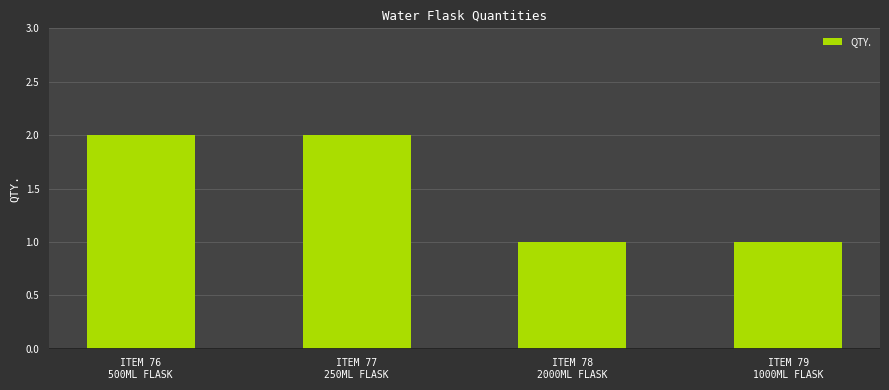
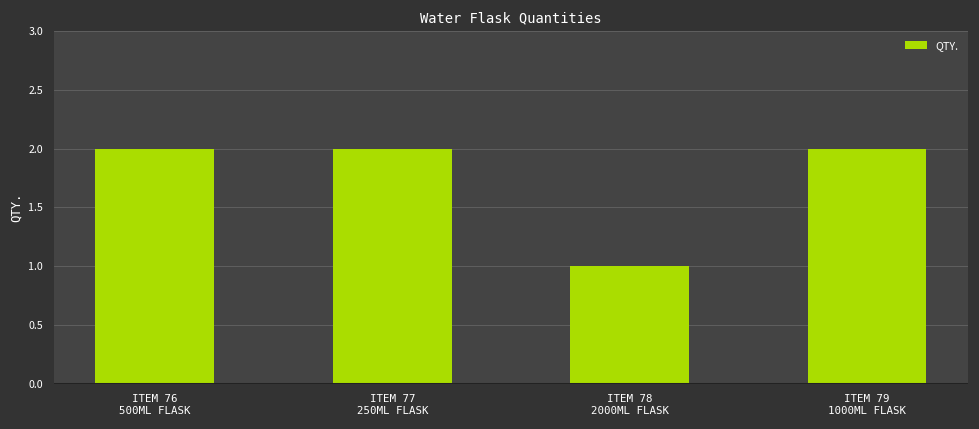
ITEM 79 1000ML FLASK: 1 -> 2
